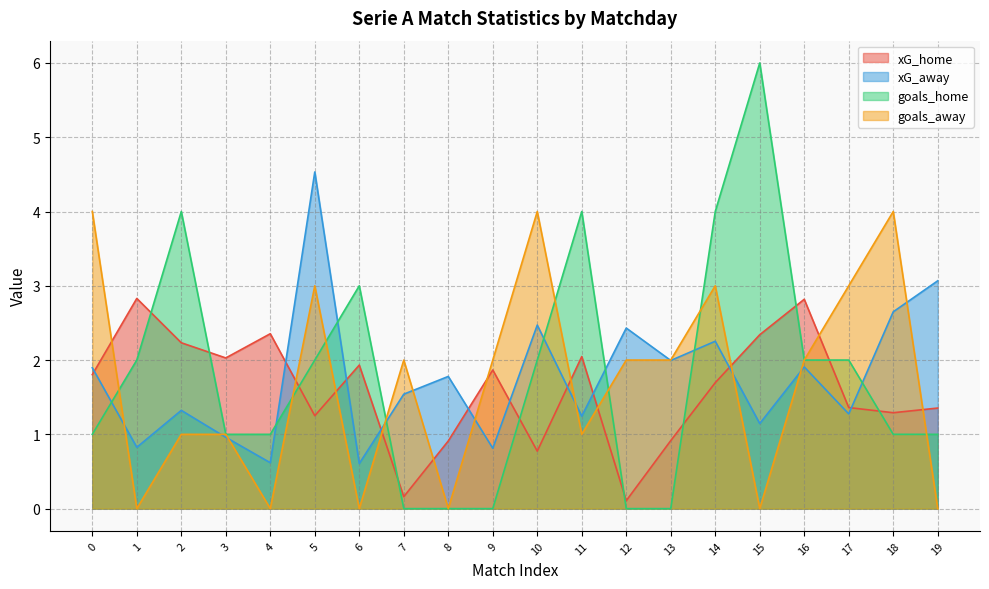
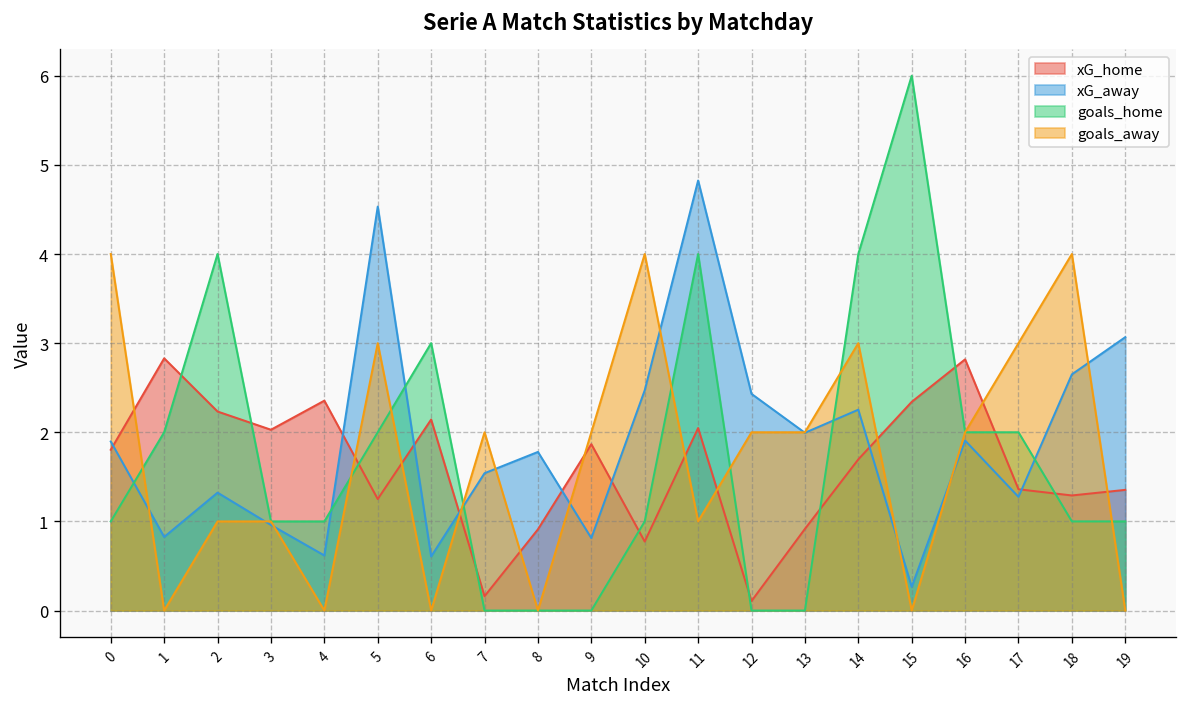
xG_home, 6: 1.9 -> 2.1
goals_home, 10: 2 -> 1
xG_away, 11: 1.2 -> 4.8
xG_away, 15: 1.1 -> 0.3
